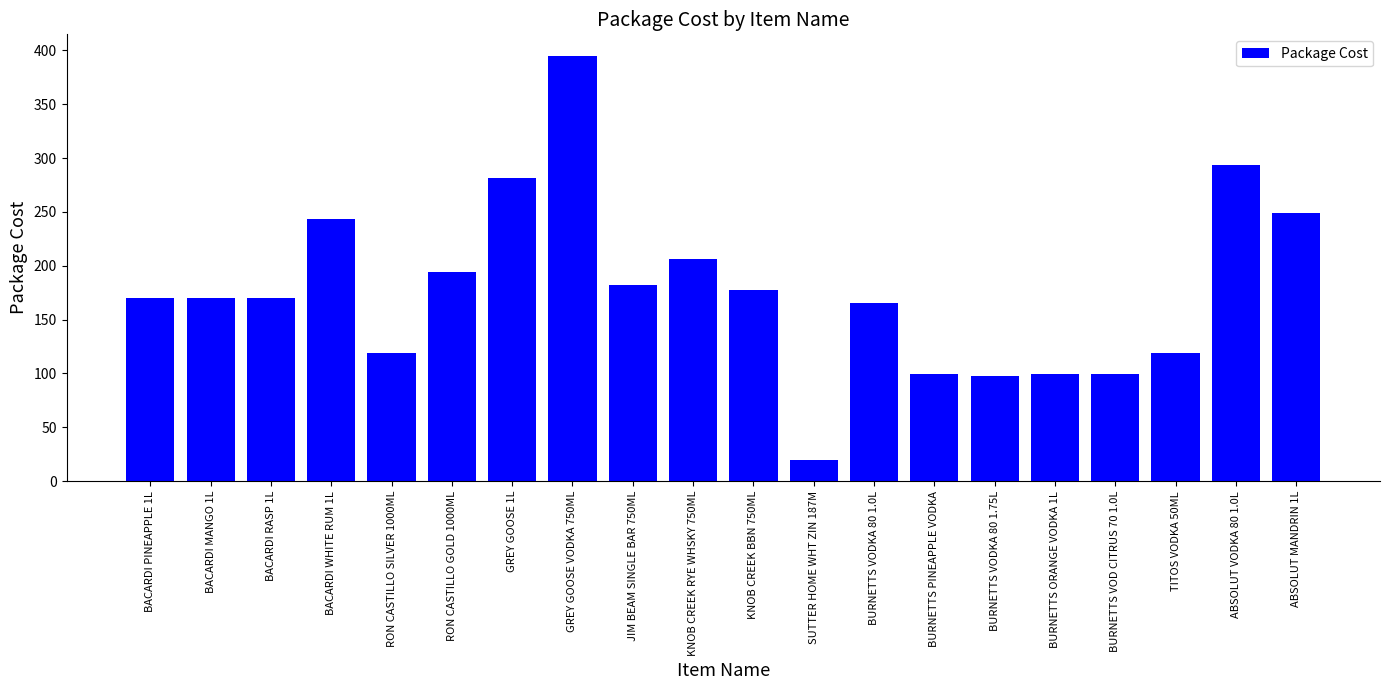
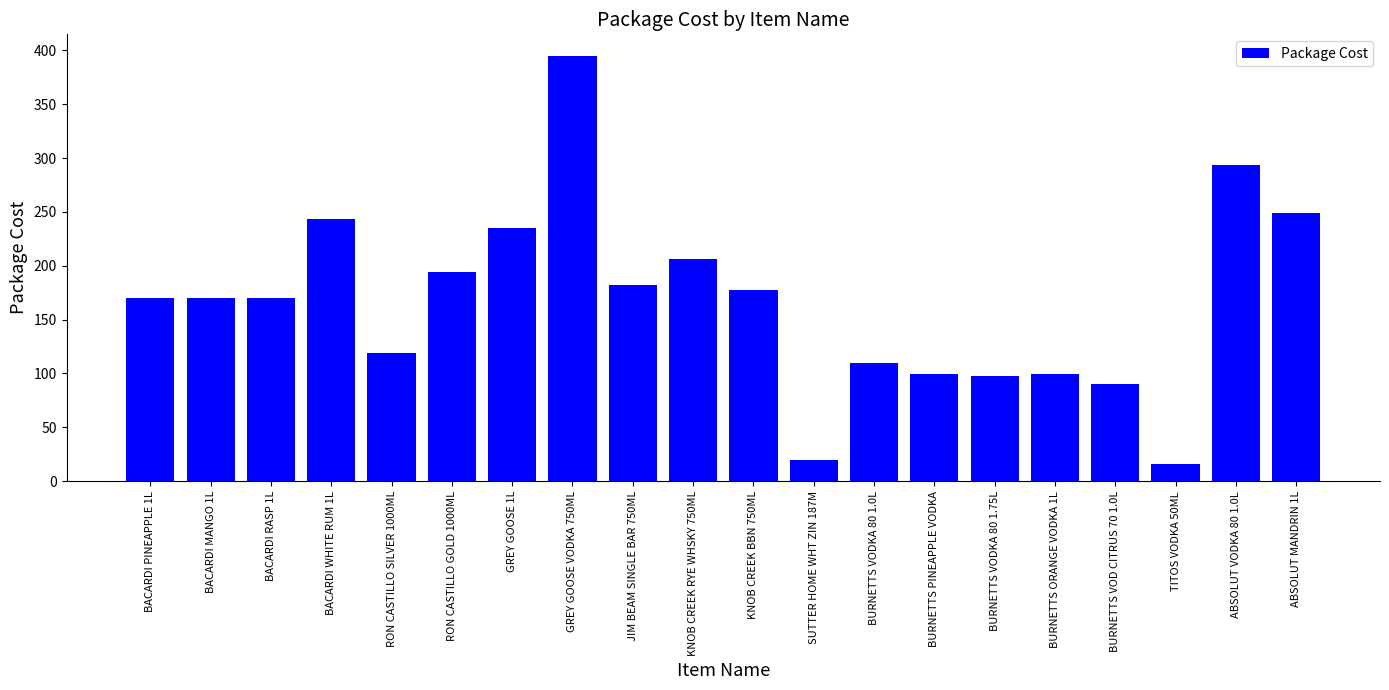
GREY GOOSE 1L: 281 -> 235
BURNETTS VODKA 80 1.0L: 165 -> 110
BURNETTS VOD CITRUS 70 1.0L: 99 -> 91
TITOS VODKA 50ML: 119 -> 16
